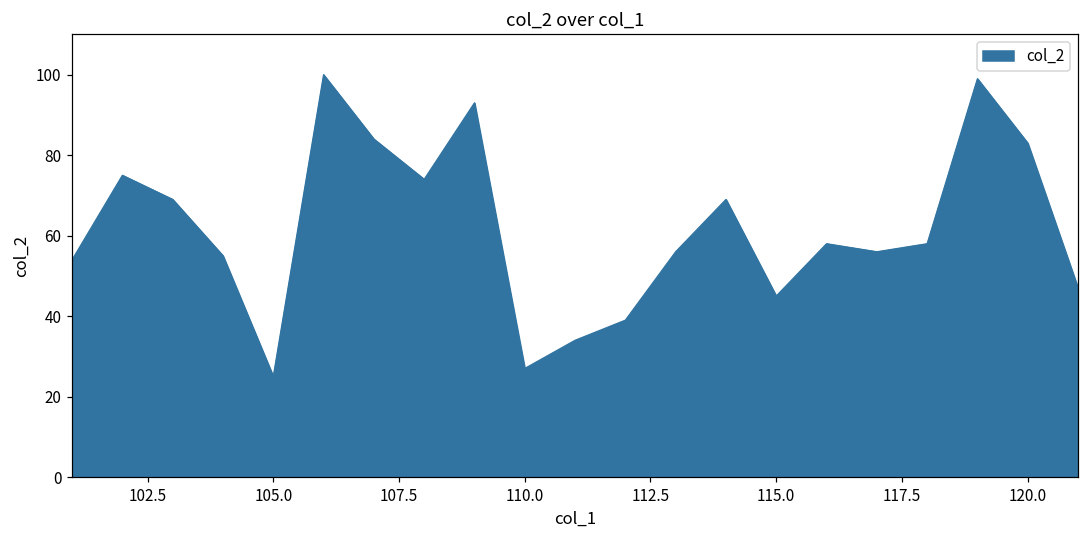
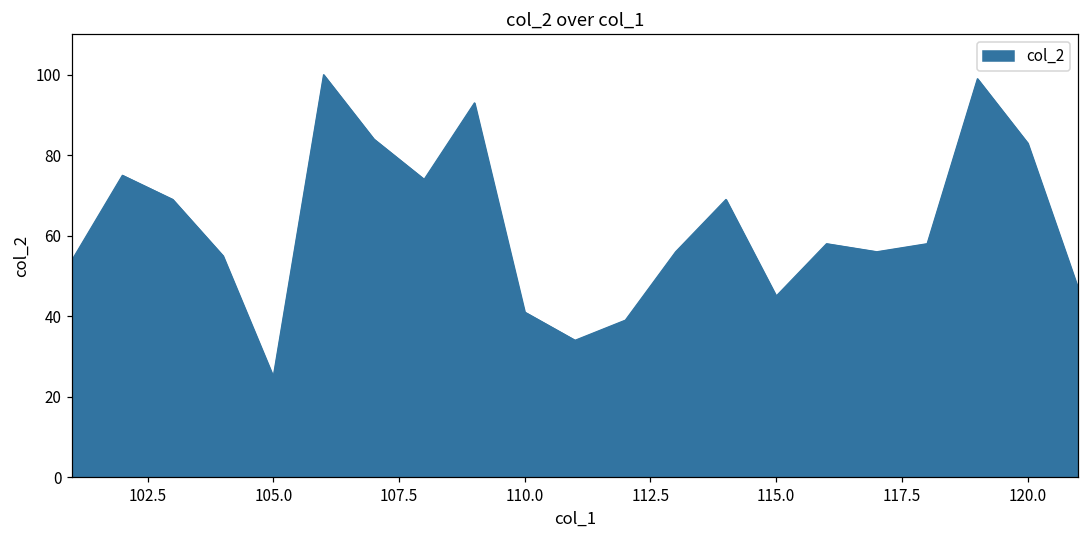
110.0: 27 -> 41
